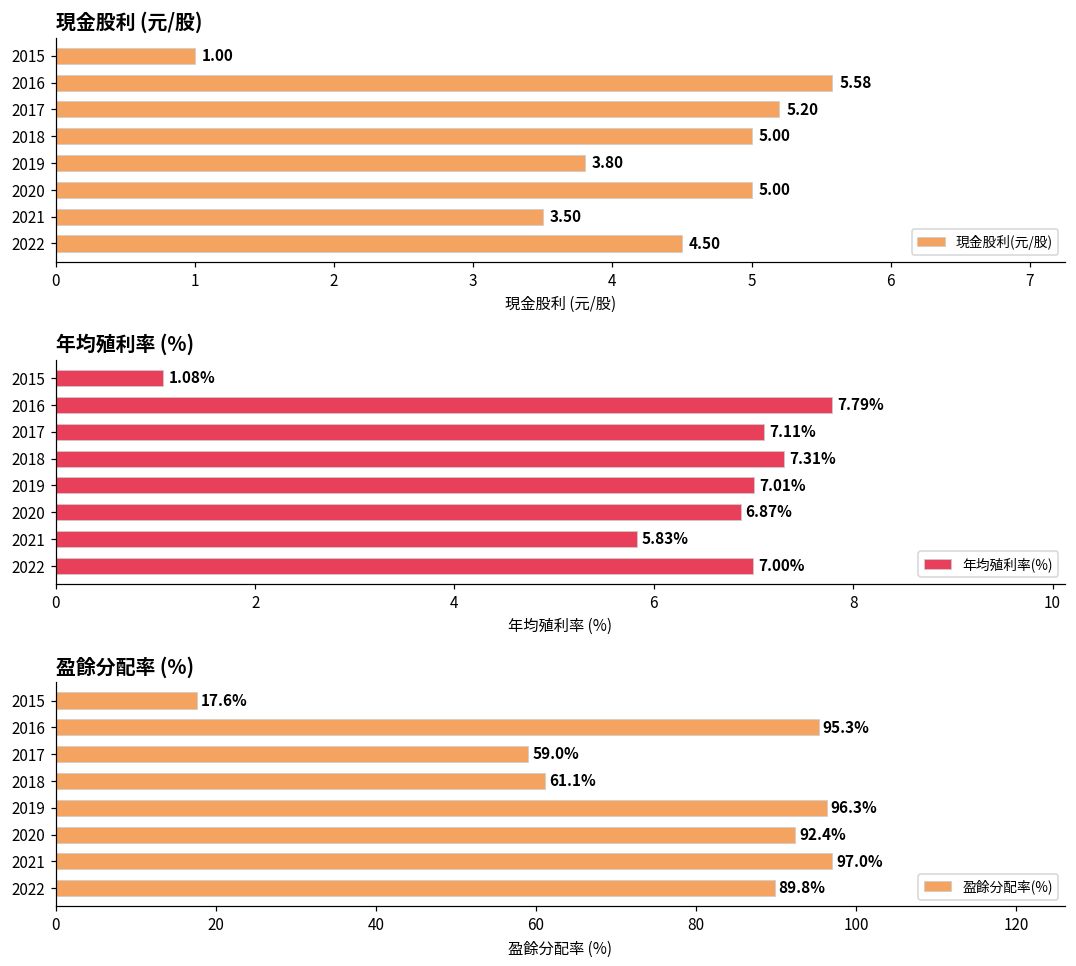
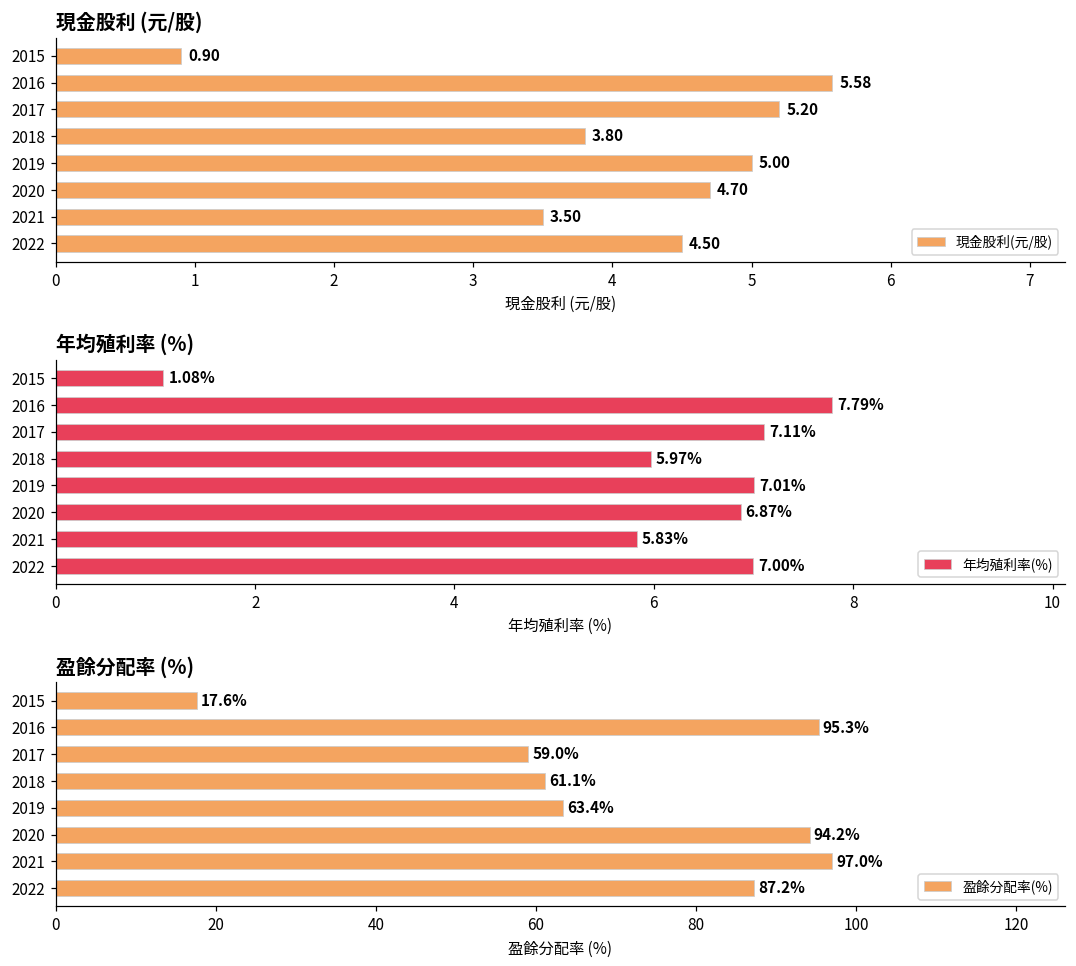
現金股利 (元/股), 2015: 1.00 -> 0.90
現金股利 (元/股), 2018: 5.00 -> 3.80
現金股利 (元/股), 2019: 3.80 -> 5.00
現金股利 (元/股), 2020: 5.00 -> 4.70
年均殖利率 (%), 2018: 7.31% -> 5.97%
盈餘分配率 (%), 2019: 96.3% -> 63.4%
盈餘分配率 (%), 2020: 92.4% -> 94.2%
盈餘分配率 (%), 2022: 89.8% -> 87.2%
